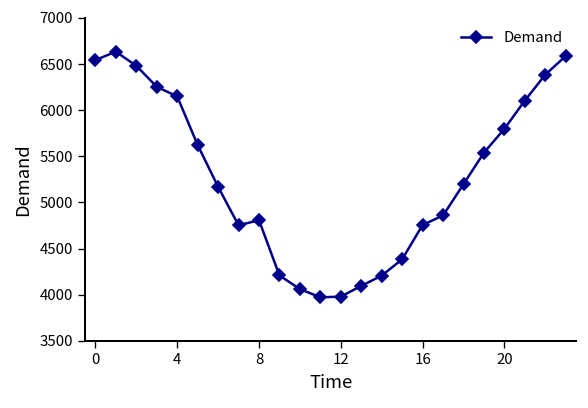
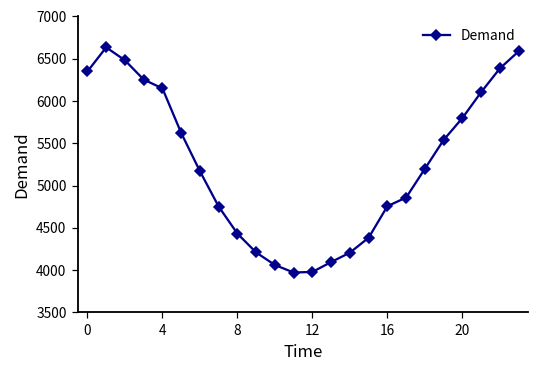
0: 6500 -> 6400
8: 4800 -> 4400
